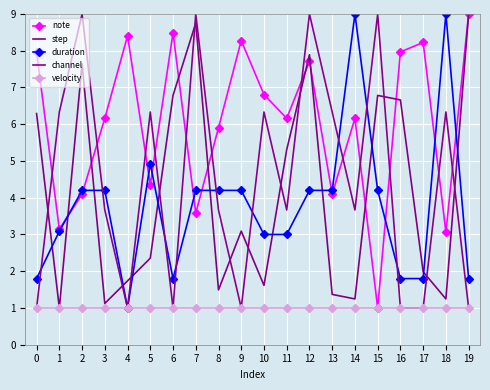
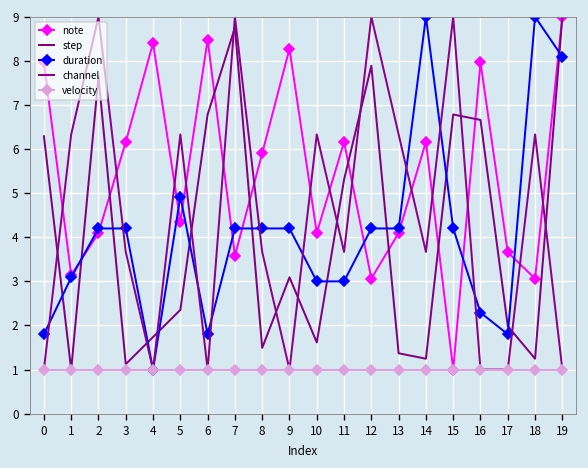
note, 10: 6.8 -> 4.1
note, 12: 7.7 -> 3.1
duration, 16: 1.8 -> 2.3
note, 17: 8.2 -> 3.7
duration, 19: 1.8 -> 8.1
